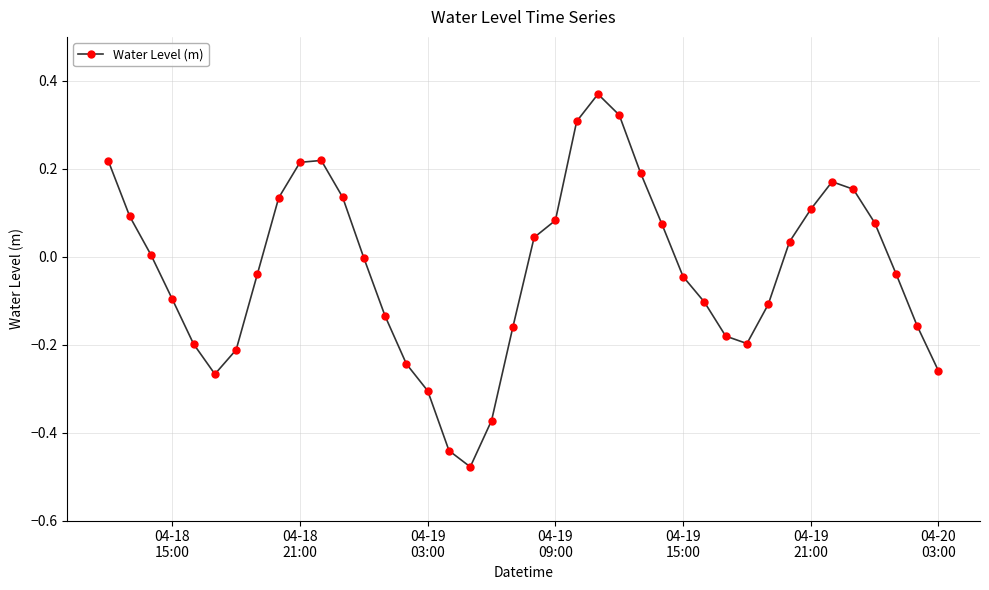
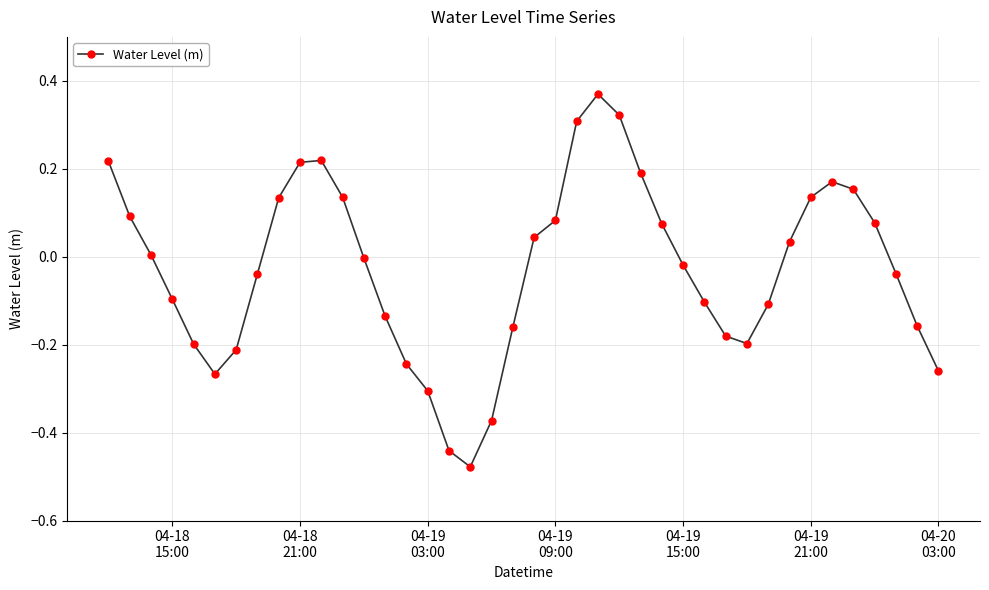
04-19 15:00: -0.05 -> -0.02
04-19 21:00: 0.11 -> 0.14
